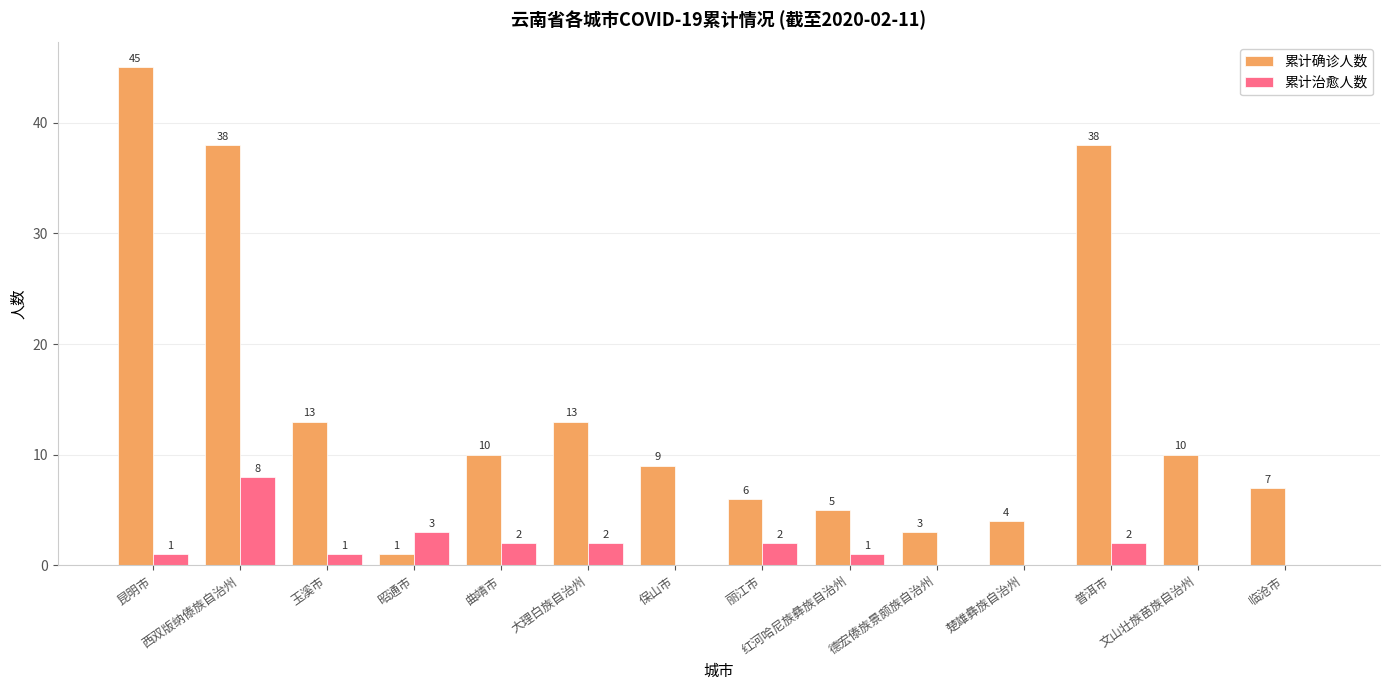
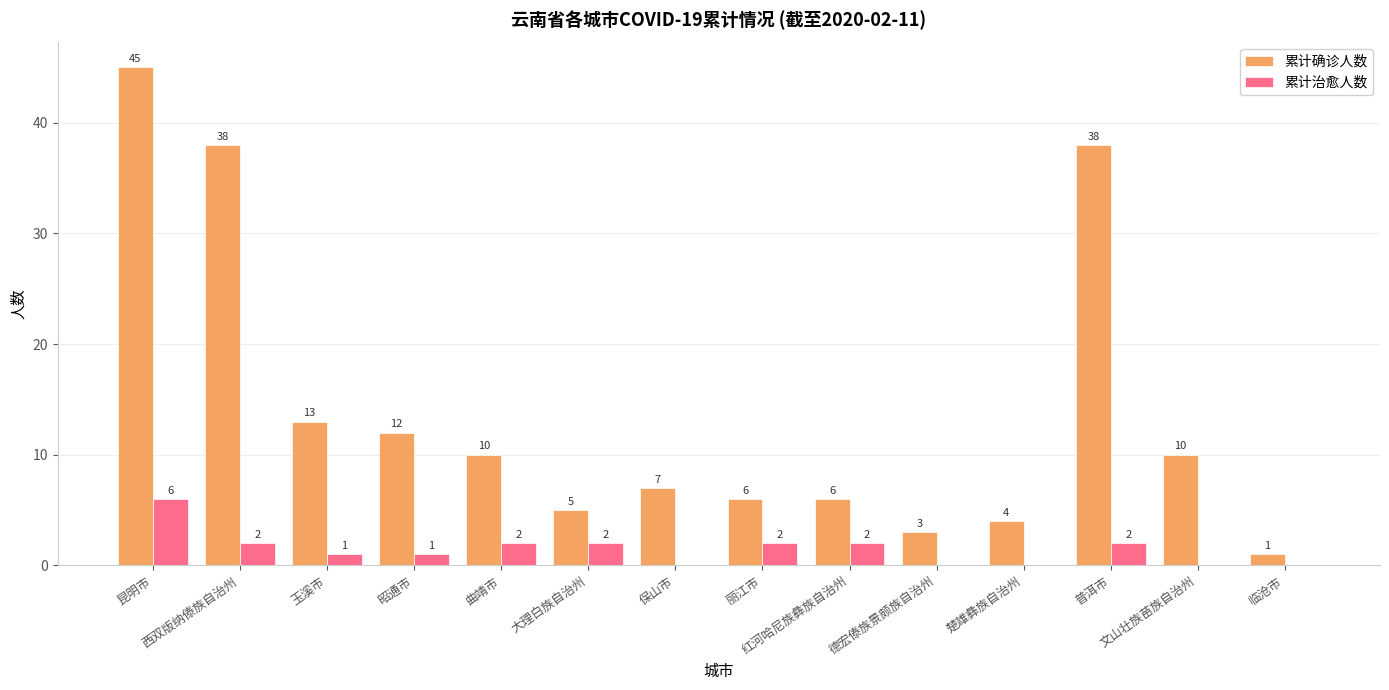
累计治愈人数, 昆明市: 1 -> 6
累计治愈人数, 西双版纳傣族自治州: 8 -> 2
累计确诊人数, 昭通市: 1 -> 12
累计治愈人数, 昭通市: 3 -> 1
累计确诊人数, 大理白族自治州: 13 -> 5
累计确诊人数, 保山市: 9 -> 7
累计确诊人数, 红河哈尼族彝族自治州: 5 -> 6
累计治愈人数, 红河哈尼族彝族自治州: 1 -> 2
累计确诊人数, 临沧市: 7 -> 1
